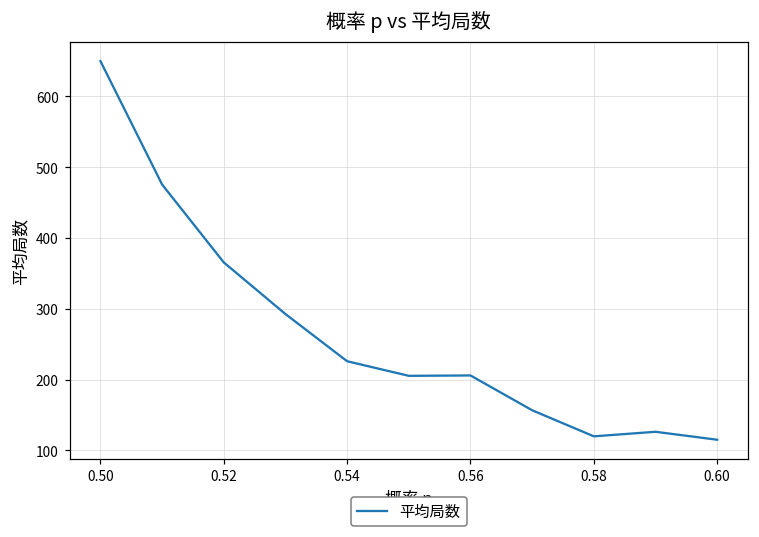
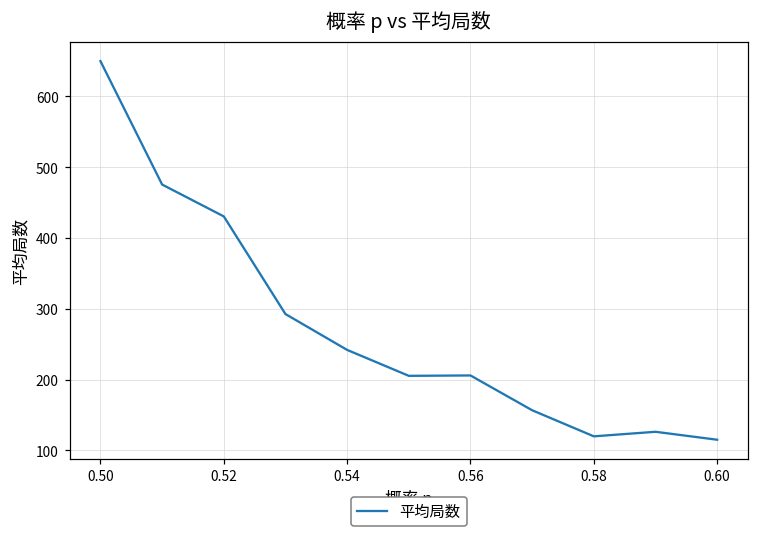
0.52: 370 -> 430
0.54: 230 -> 240
